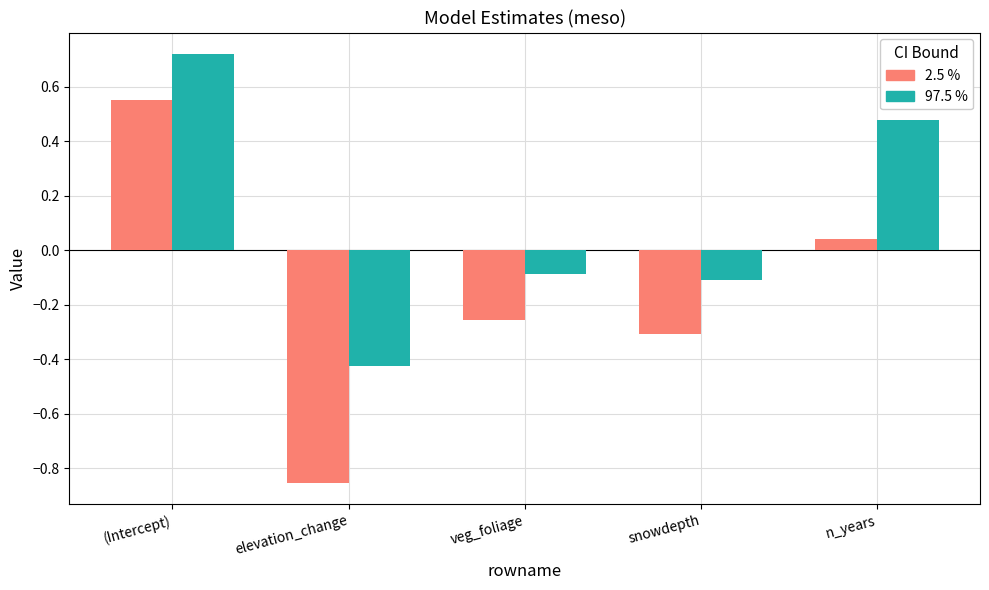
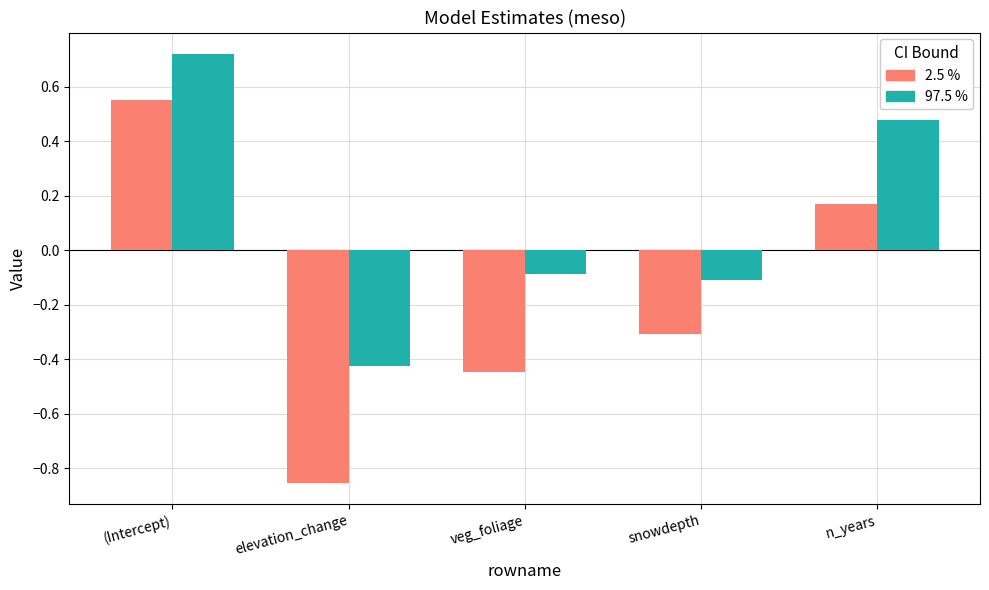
2.5 %, veg_foliage: -0.26 -> -0.45
2.5 %, n_years: 0.04 -> 0.17
